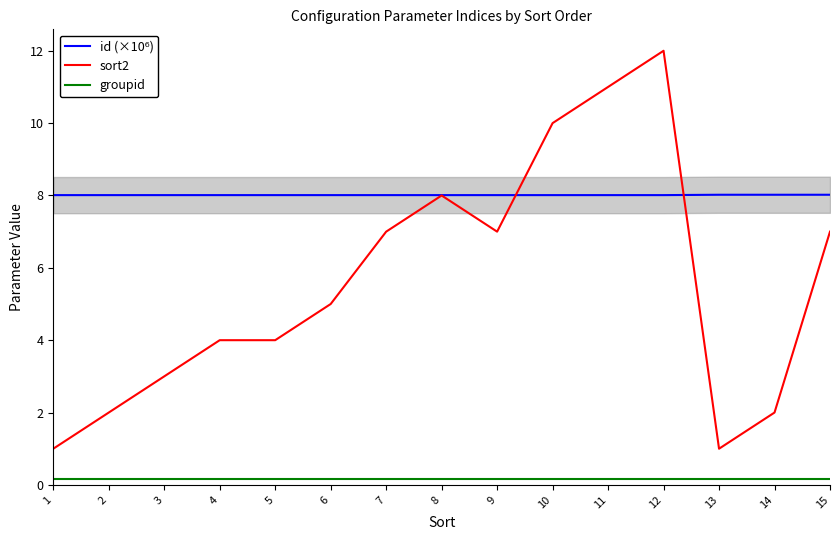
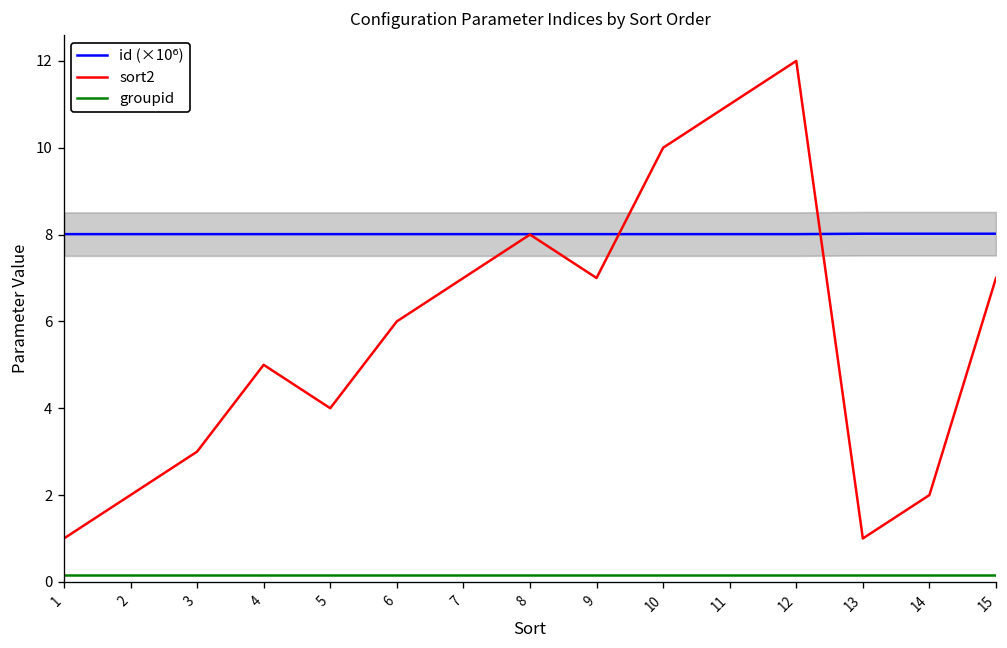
sort2, 4: 4 -> 5
sort2, 6: 5 -> 6
